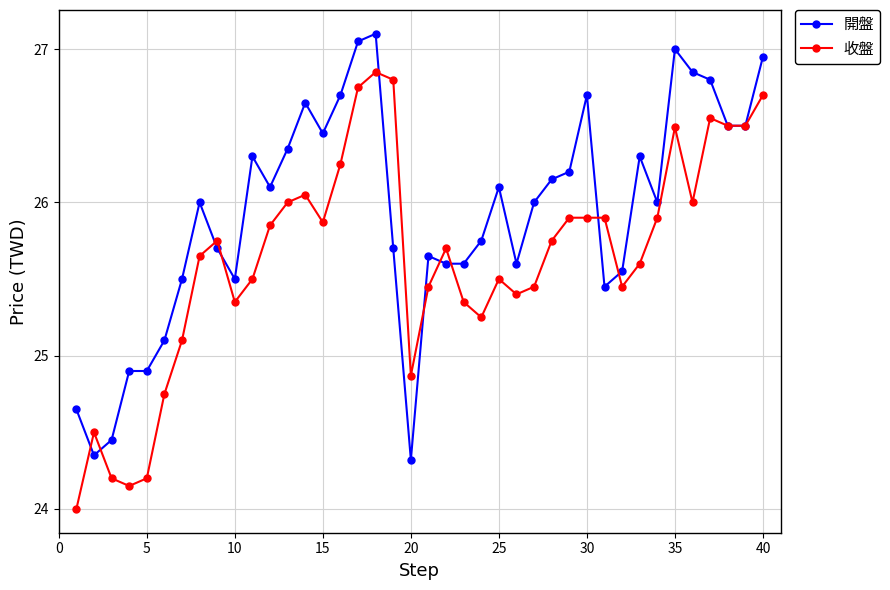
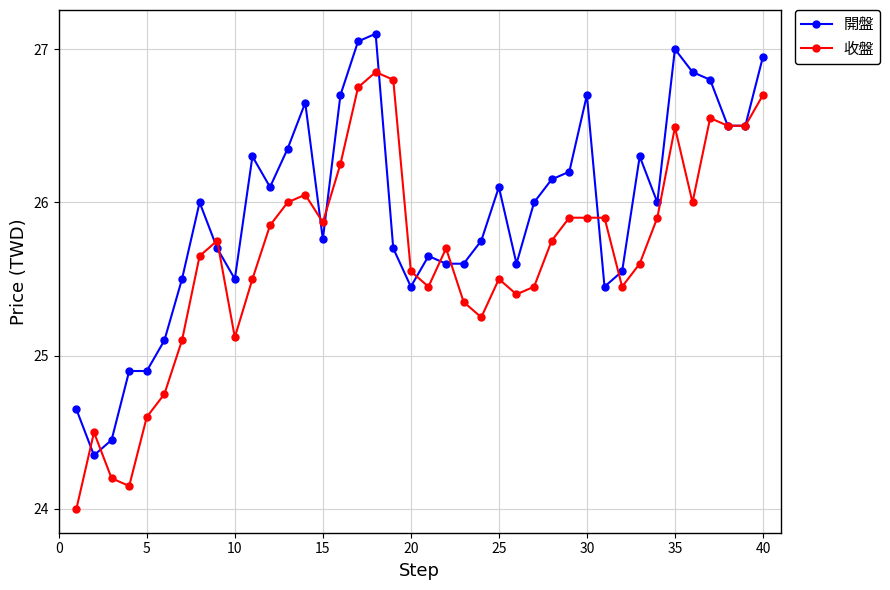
收盤, 5: 24.2 -> 24.6
收盤, 10: 25.35 -> 25.12
開盤, 15: 26.45 -> 25.76
開盤, 20: 24.32 -> 25.45
收盤, 20: 24.87 -> 25.55
